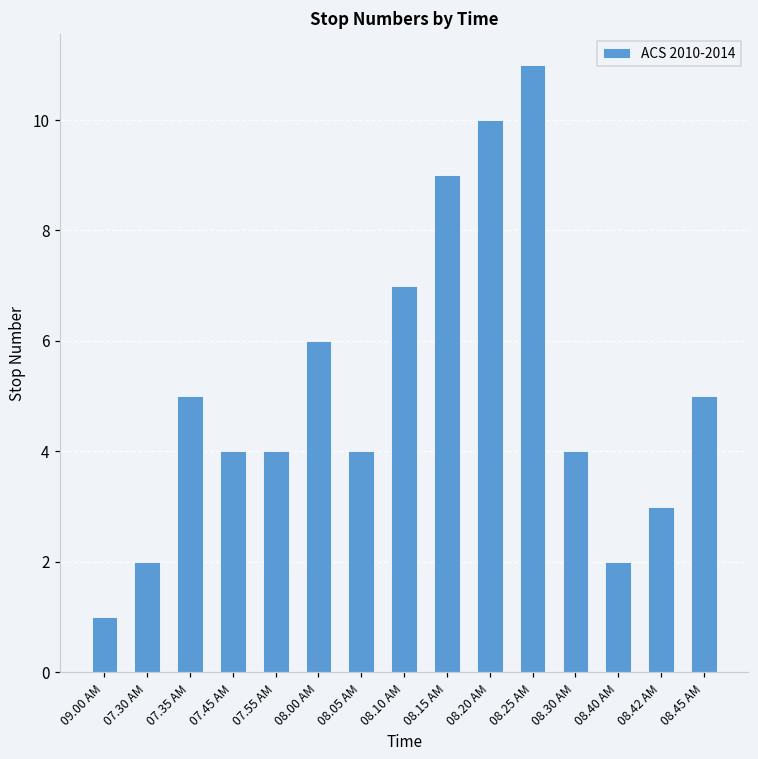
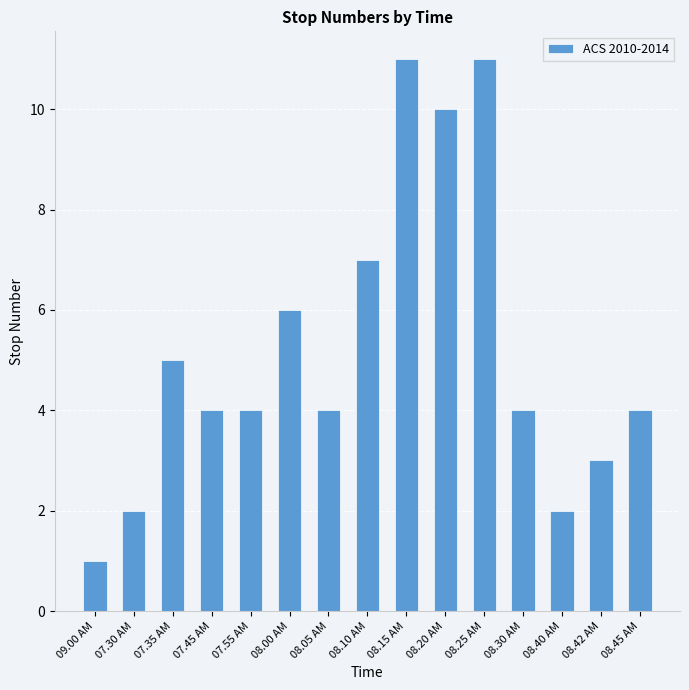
08.15 AM: 9 -> 11
08.45 AM: 5 -> 4
